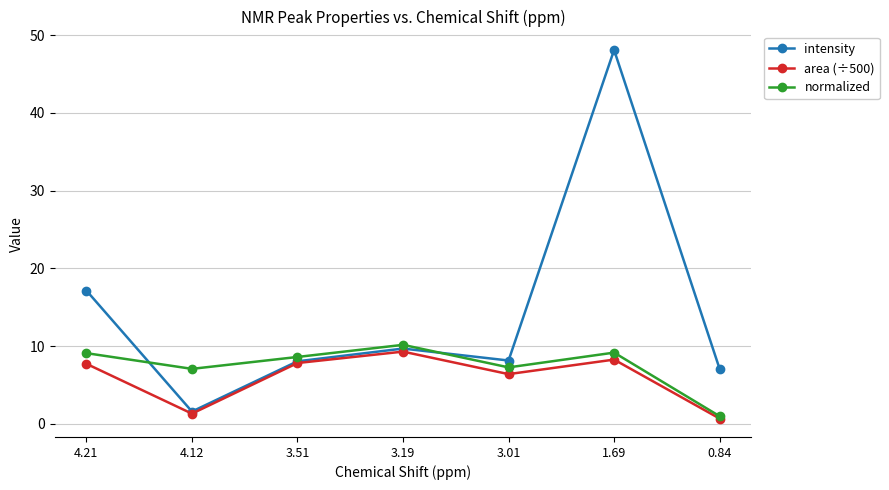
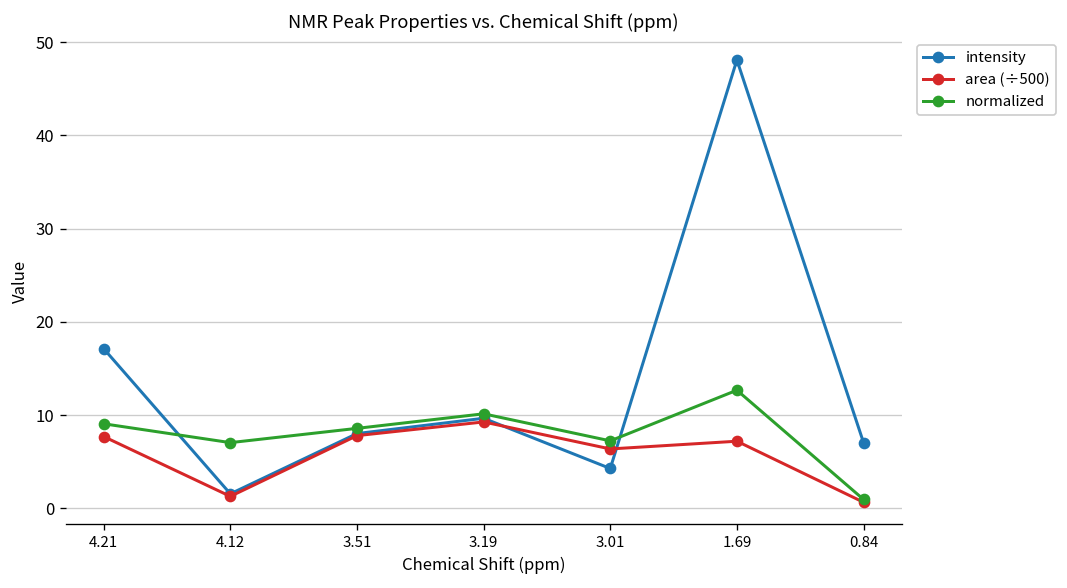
intensity, 3.01: 8 -> 4
area (÷500), 1.69: 8 -> 7
normalized, 1.69: 9 -> 13
